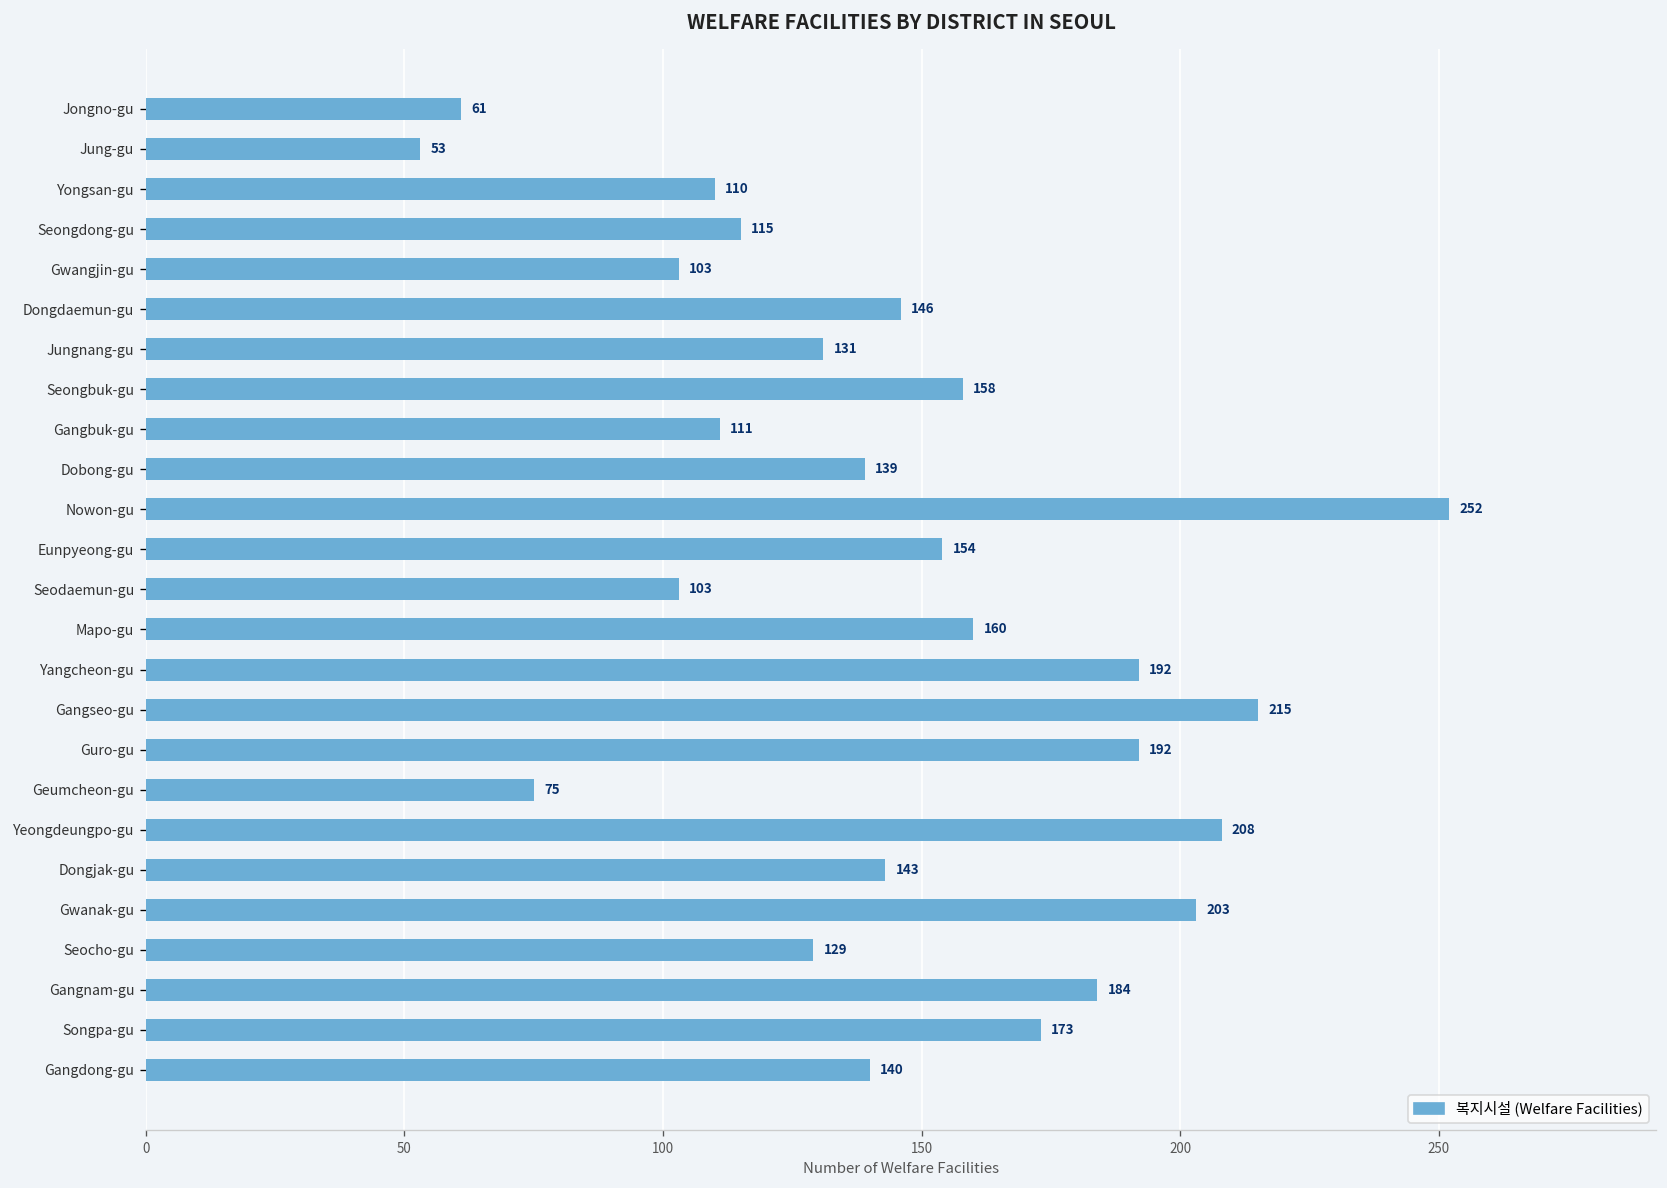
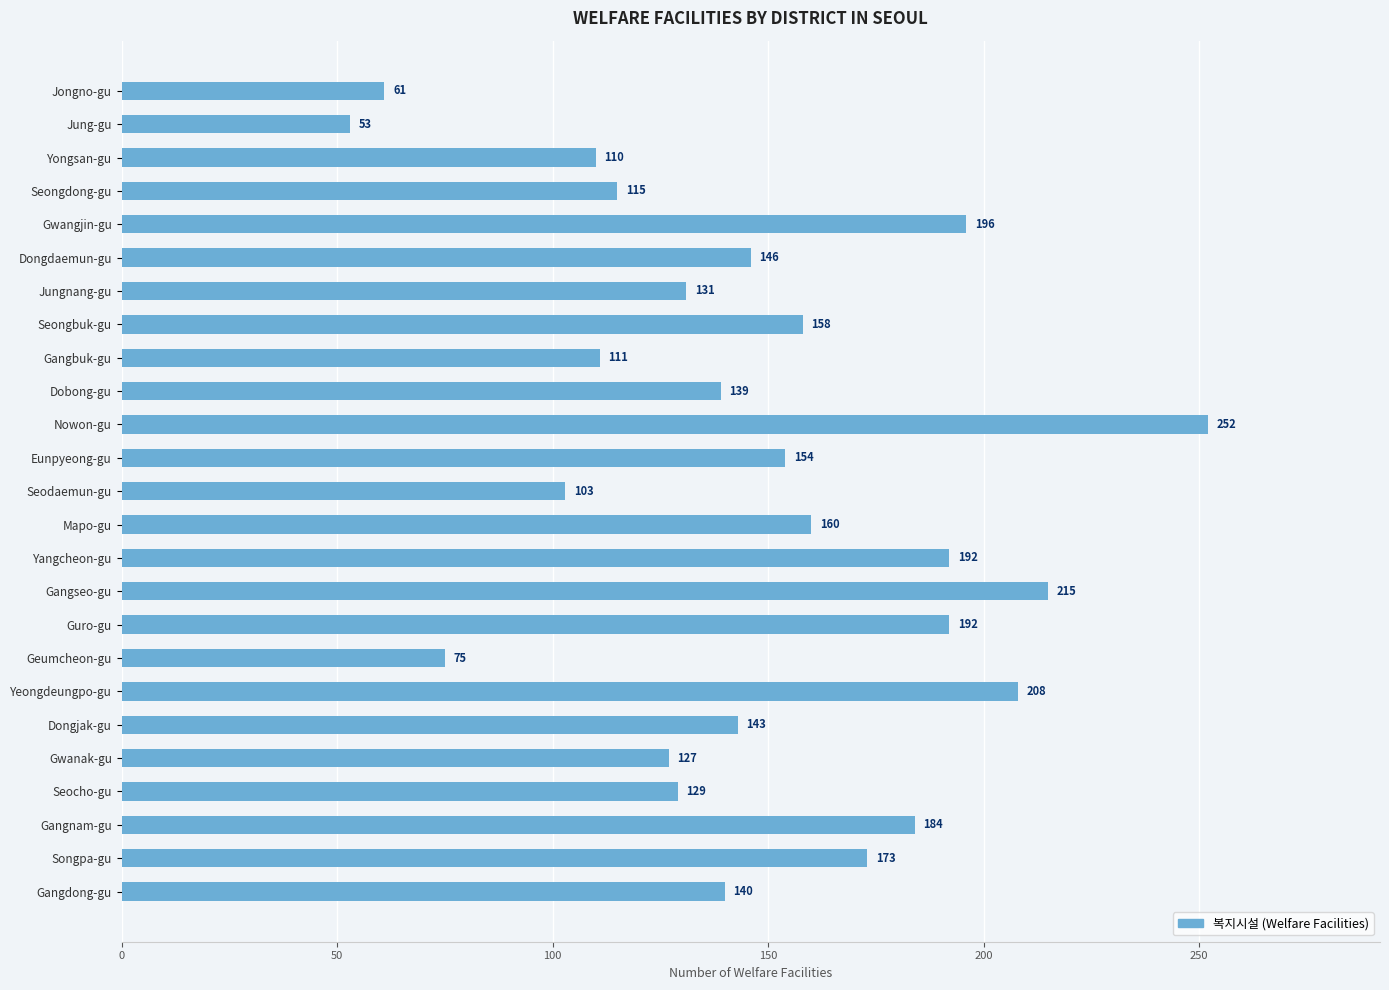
Gwangjin-gu: 103 -> 196
Gwanak-gu: 203 -> 127
